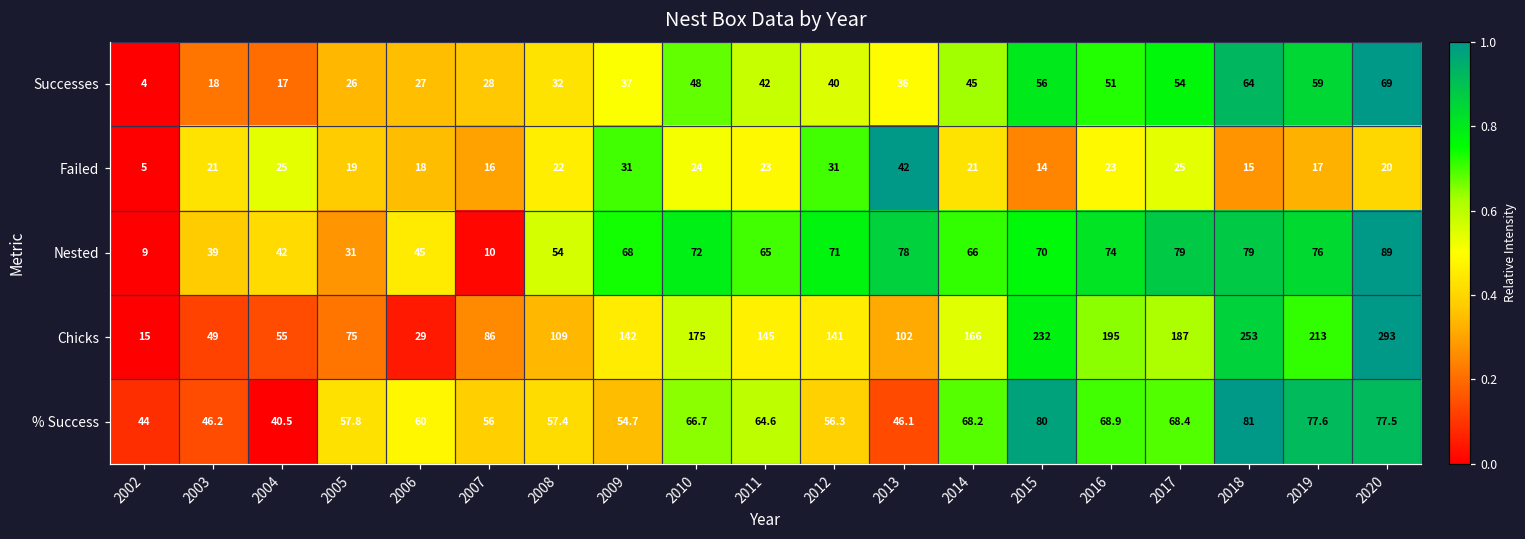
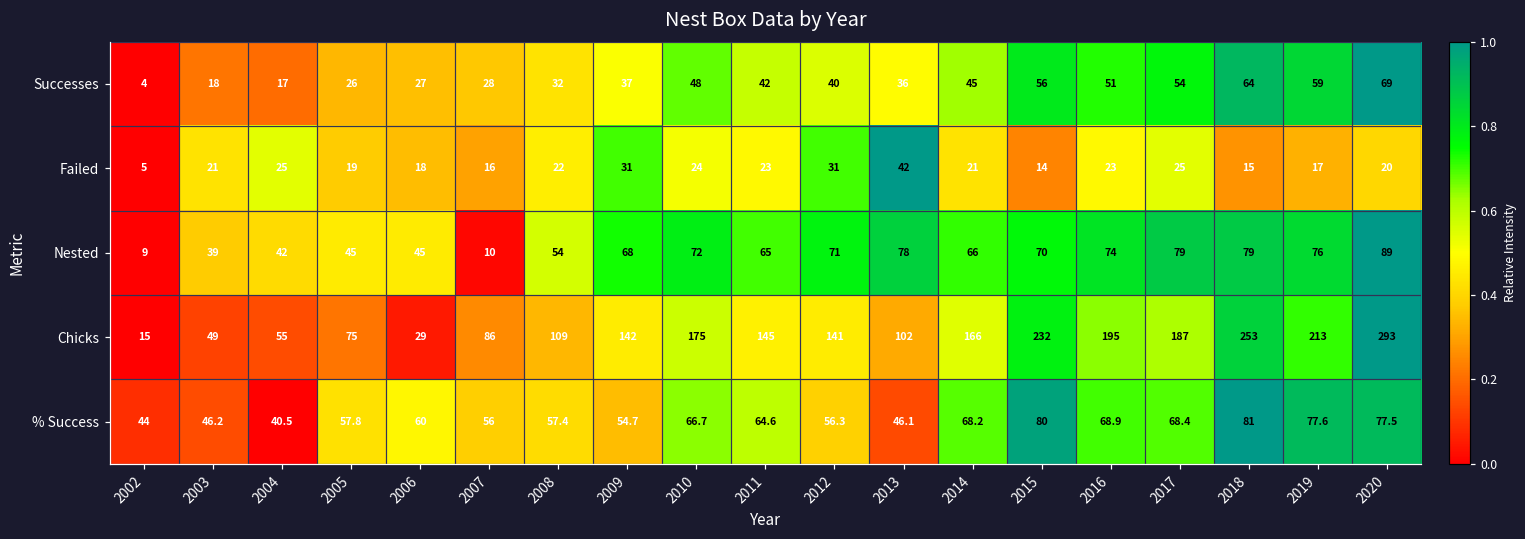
Nested, 2005: 31 -> 45
